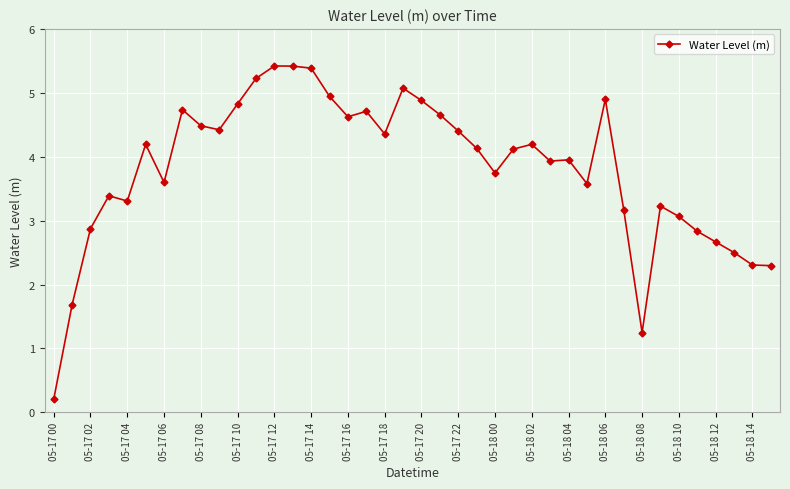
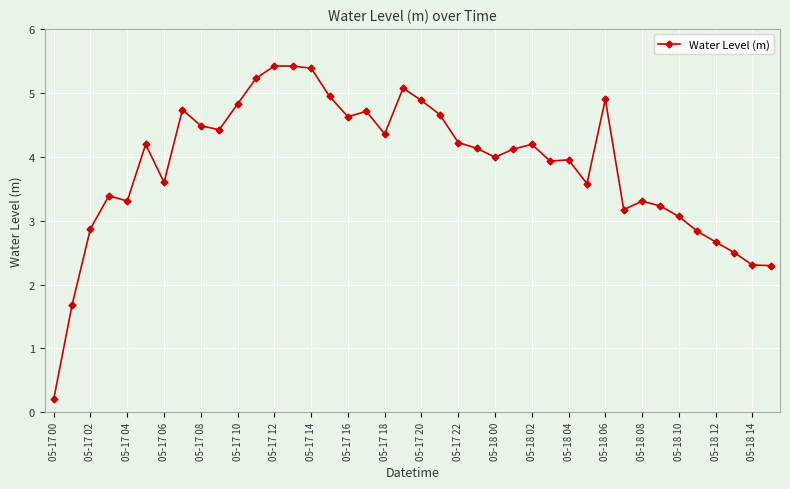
05-17 22: 4.4 -> 4.2
05-18 00: 3.7 -> 4.0
05-18 08: 1.2 -> 3.3
